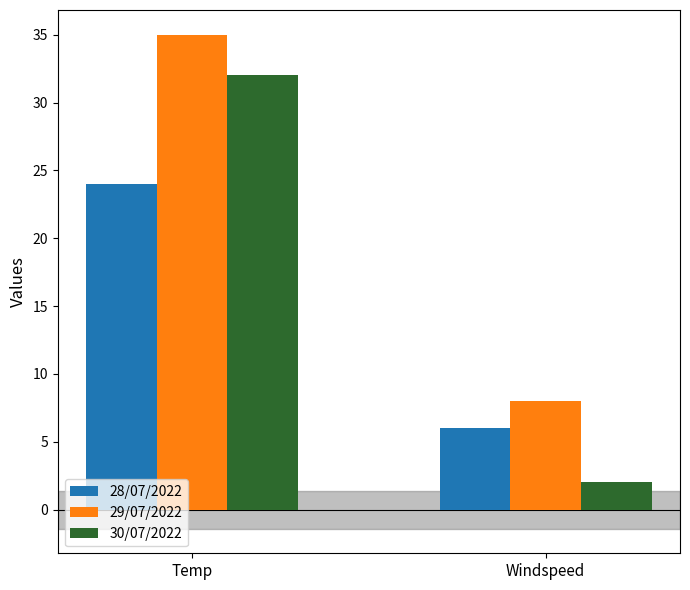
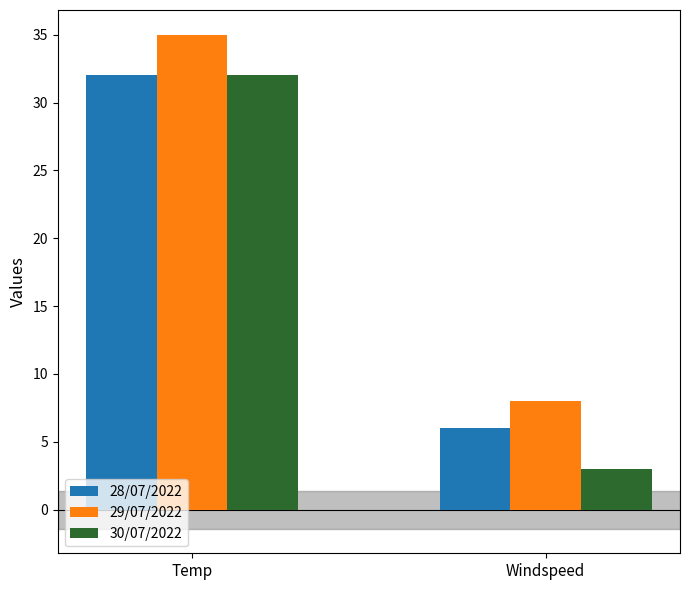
28/07/2022, Temp: 24 -> 32
30/07/2022, Windspeed: 2 -> 3
